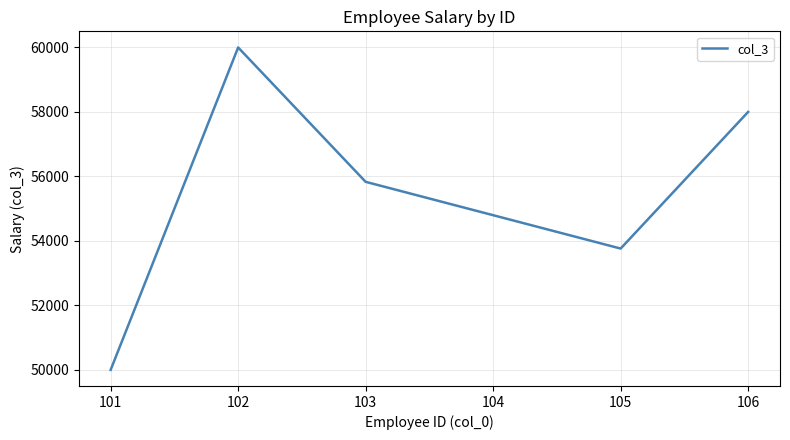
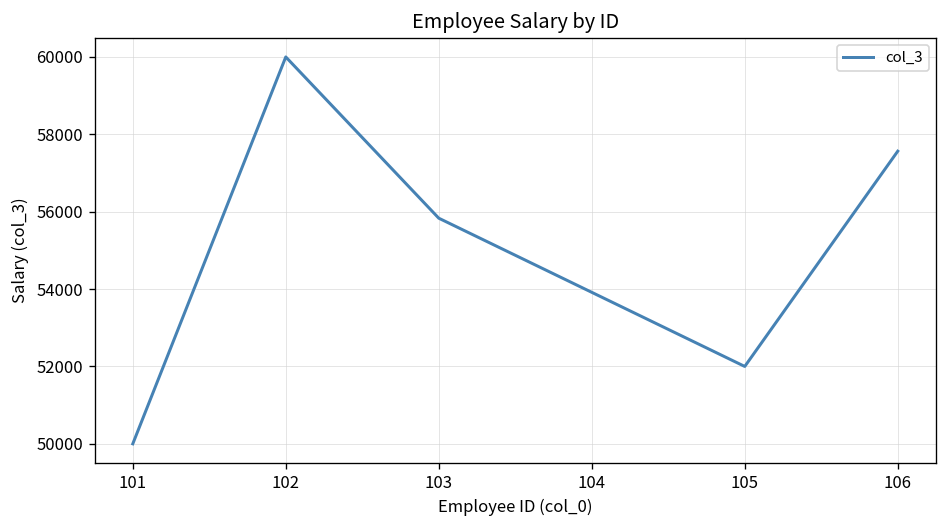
105: 53800 -> 52000
106: 58000 -> 57600
